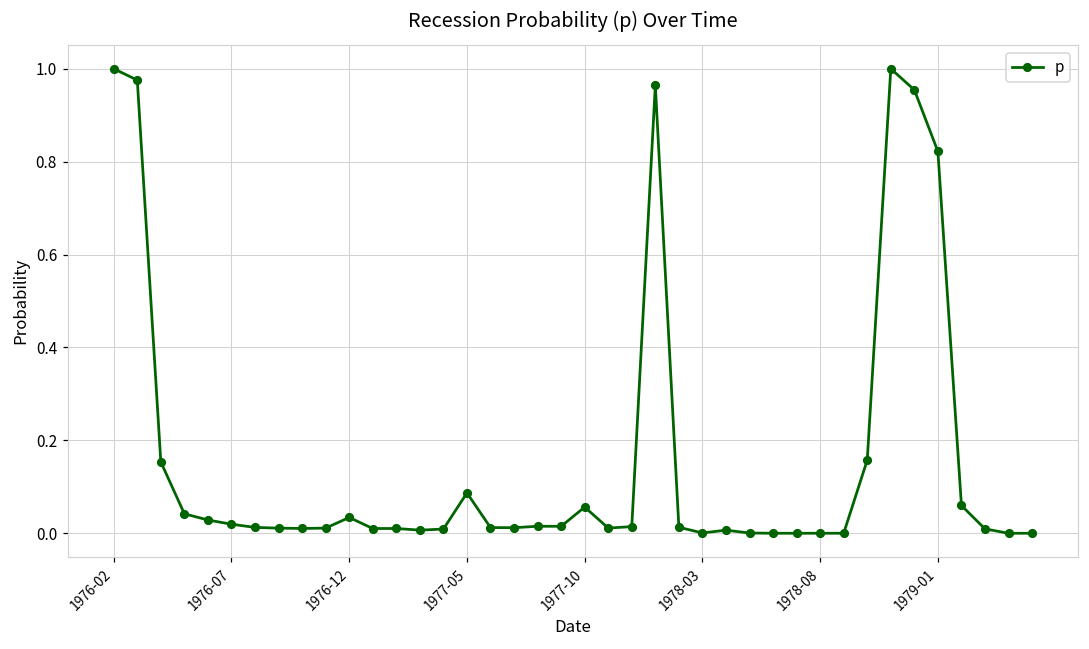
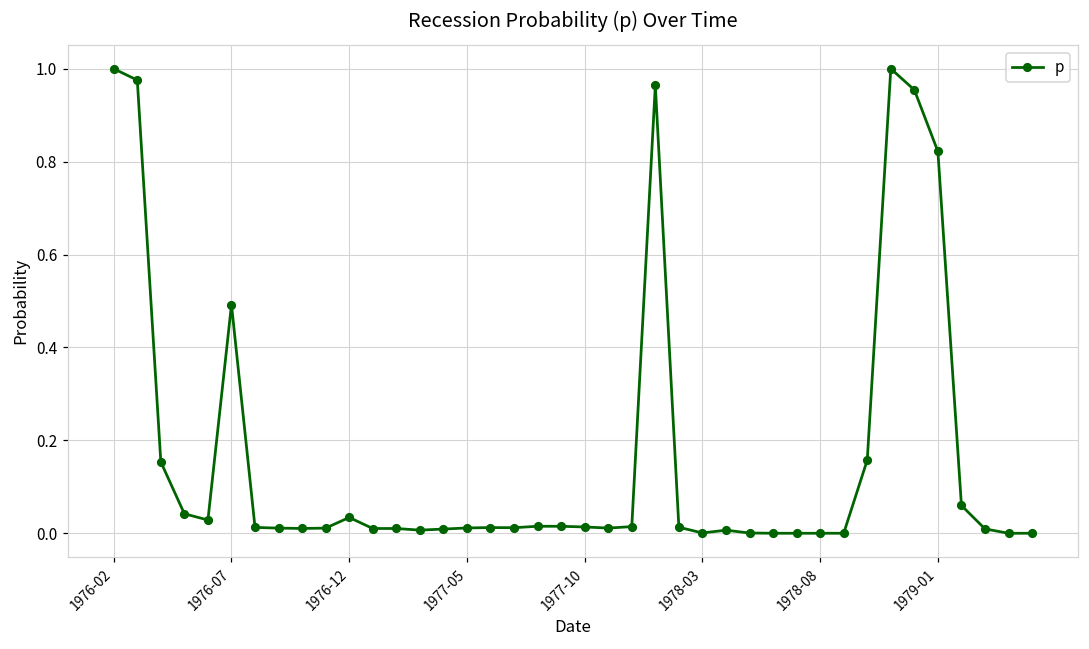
1976-07: 0.02 -> 0.49
1977-05: 0.09 -> 0.01
1977-10: 0.06 -> 0.01
